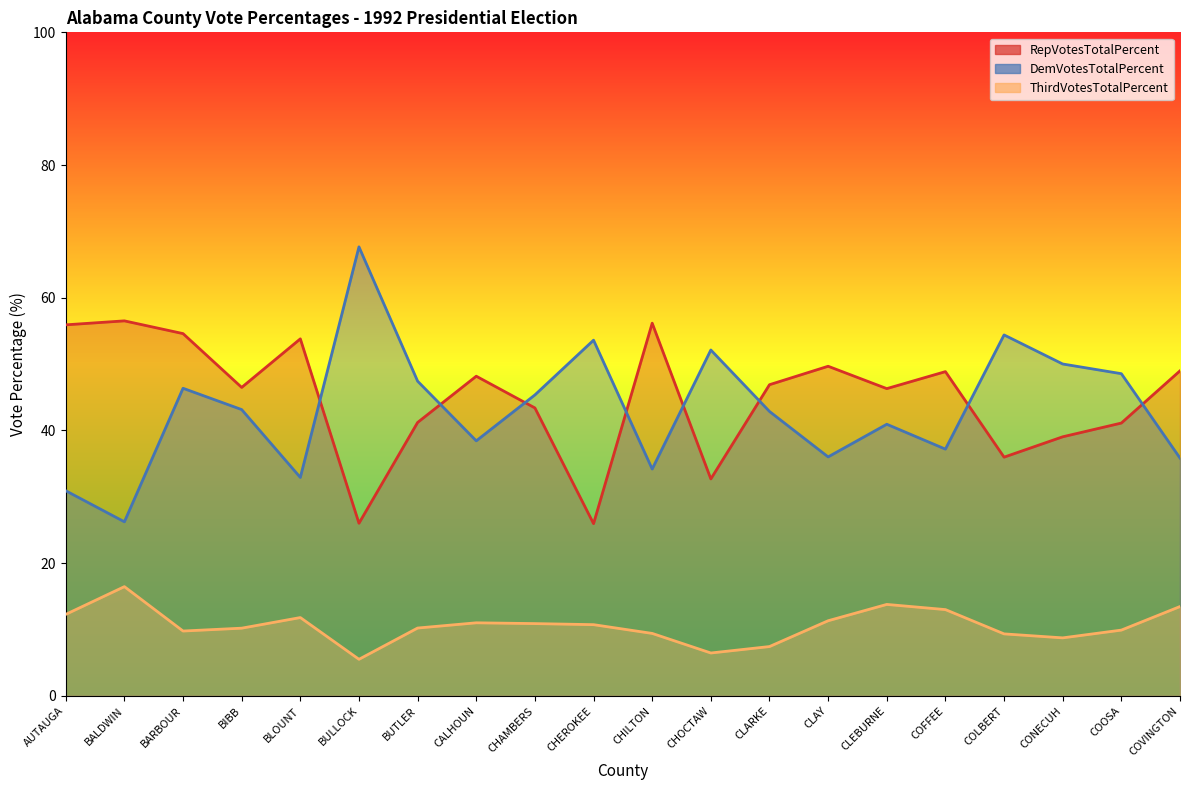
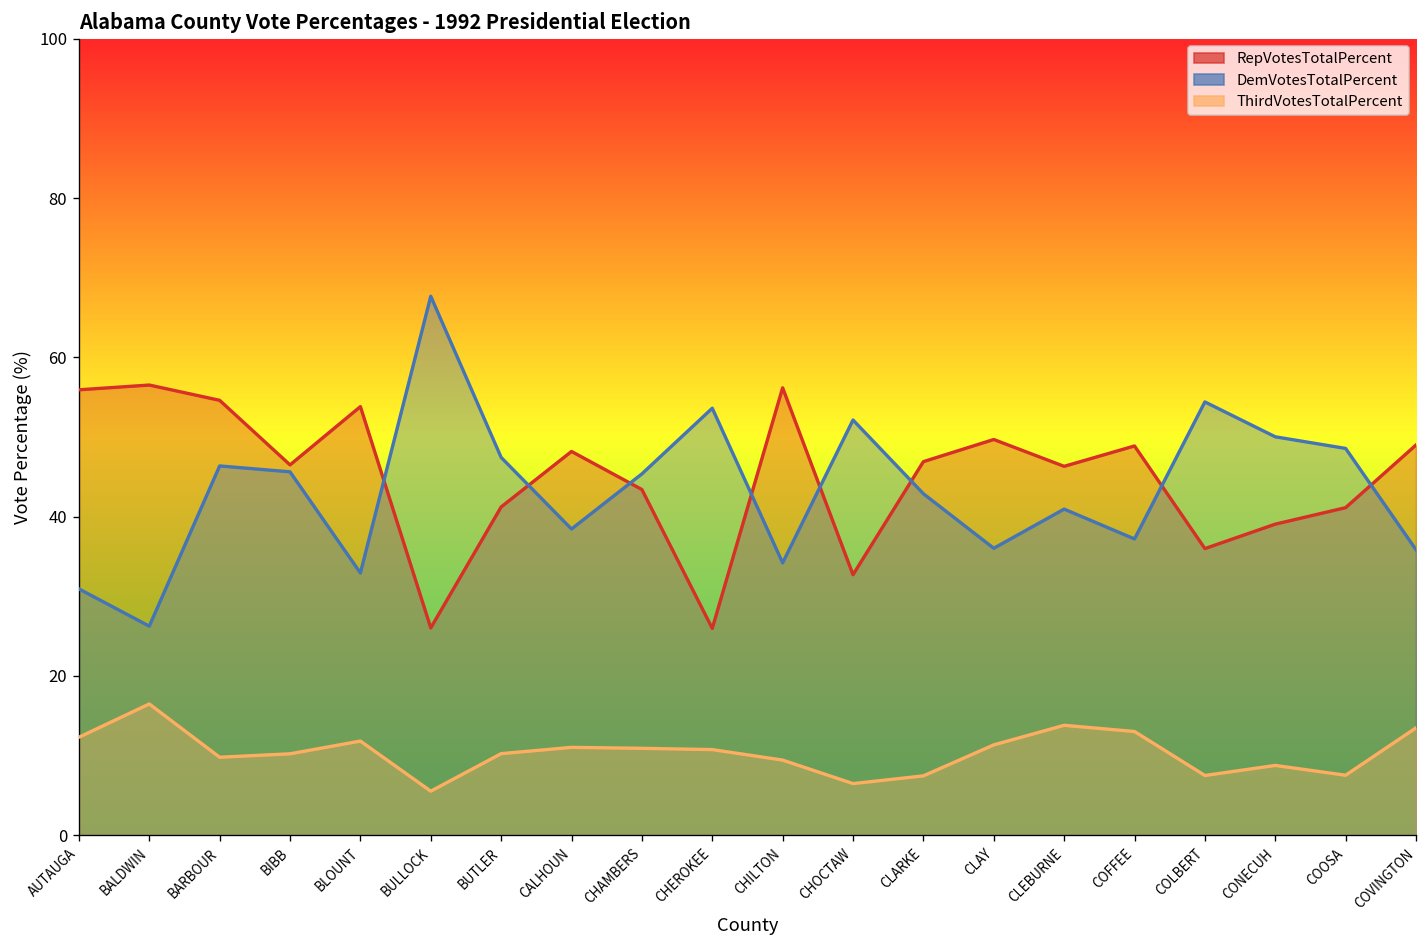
DemVotesTotalPercent, BIBB: 43 -> 46
ThirdVotesTotalPercent, COLBERT: 9 -> 7
ThirdVotesTotalPercent, COOSA: 10 -> 8
